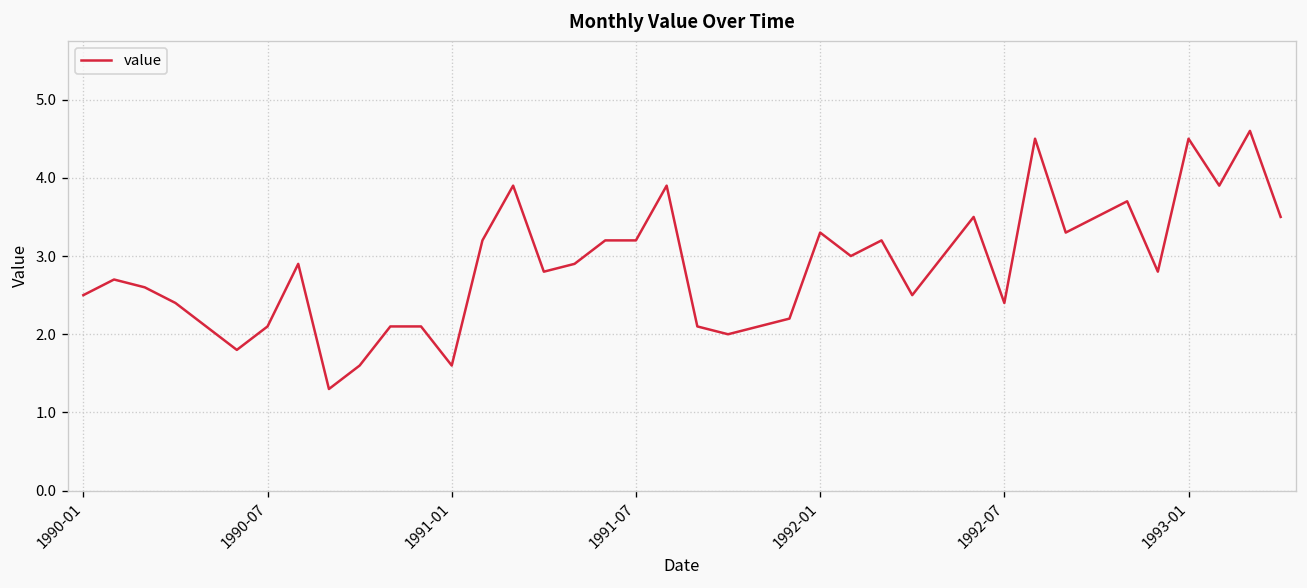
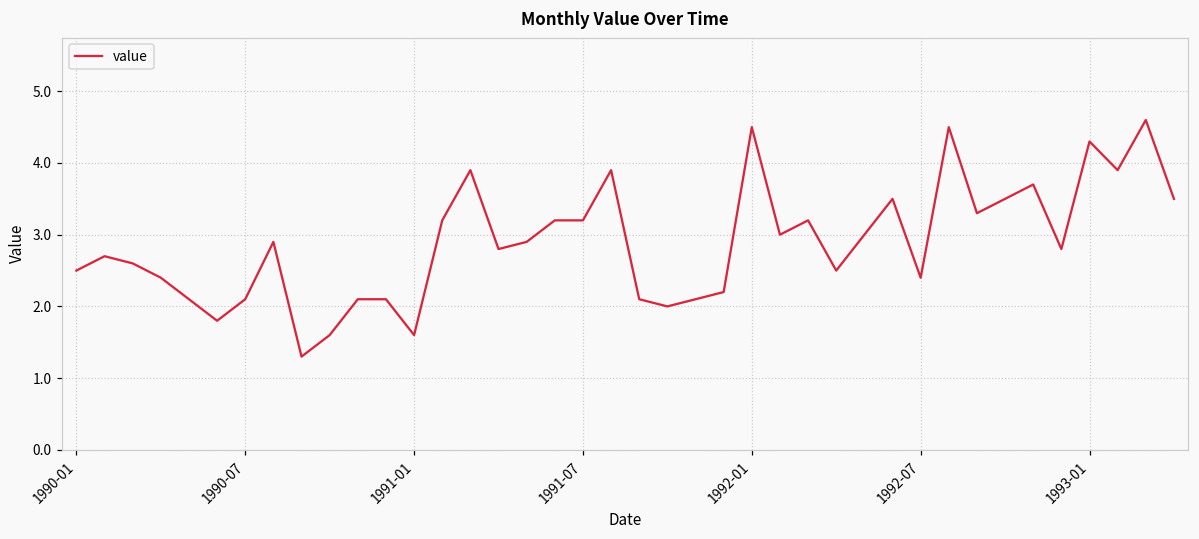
1992-01: 3.3 -> 4.5
1993-01: 4.5 -> 4.3
